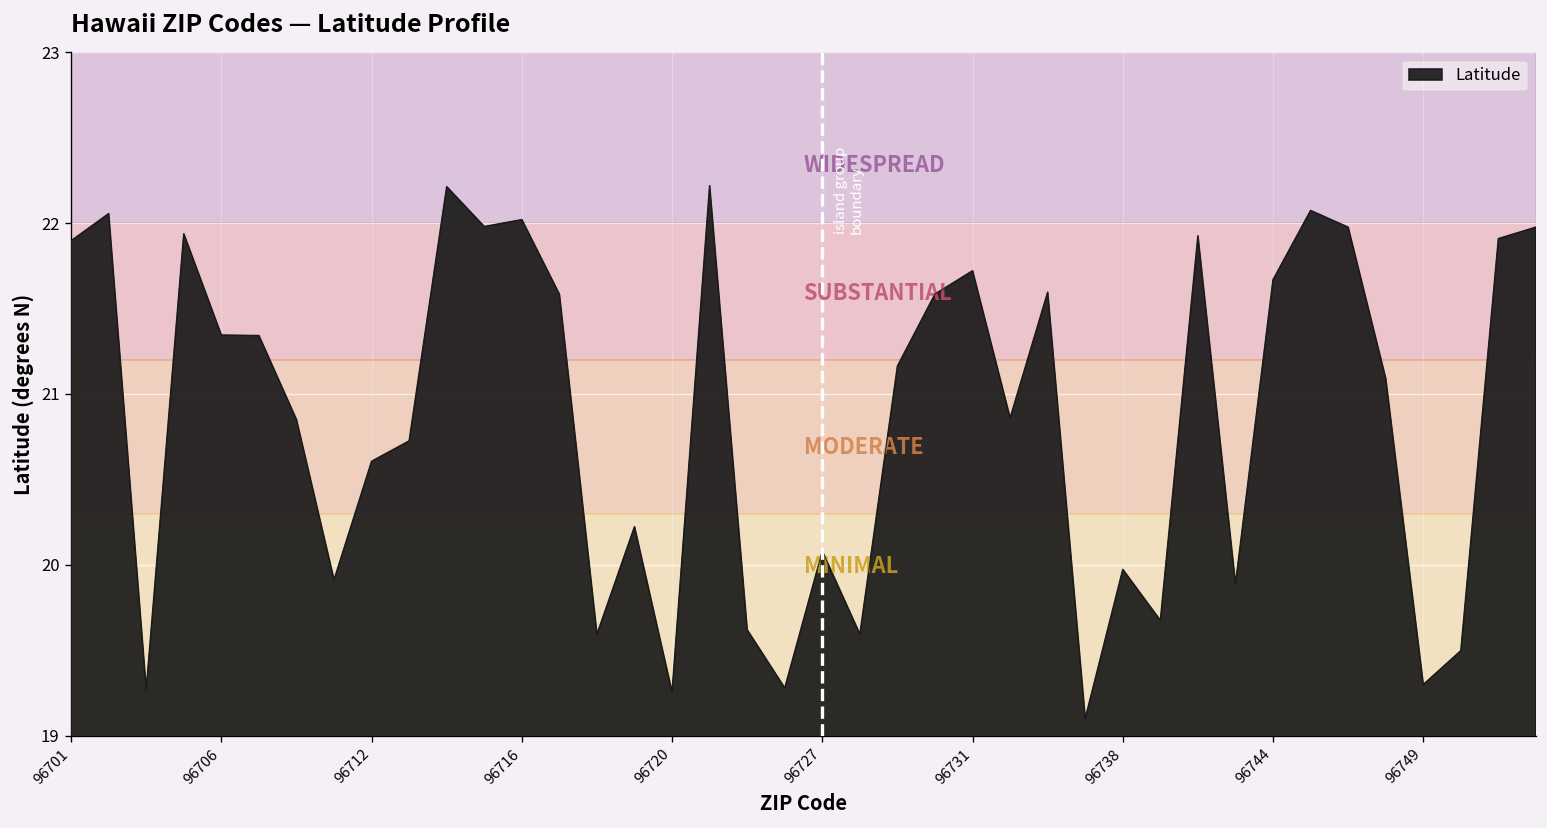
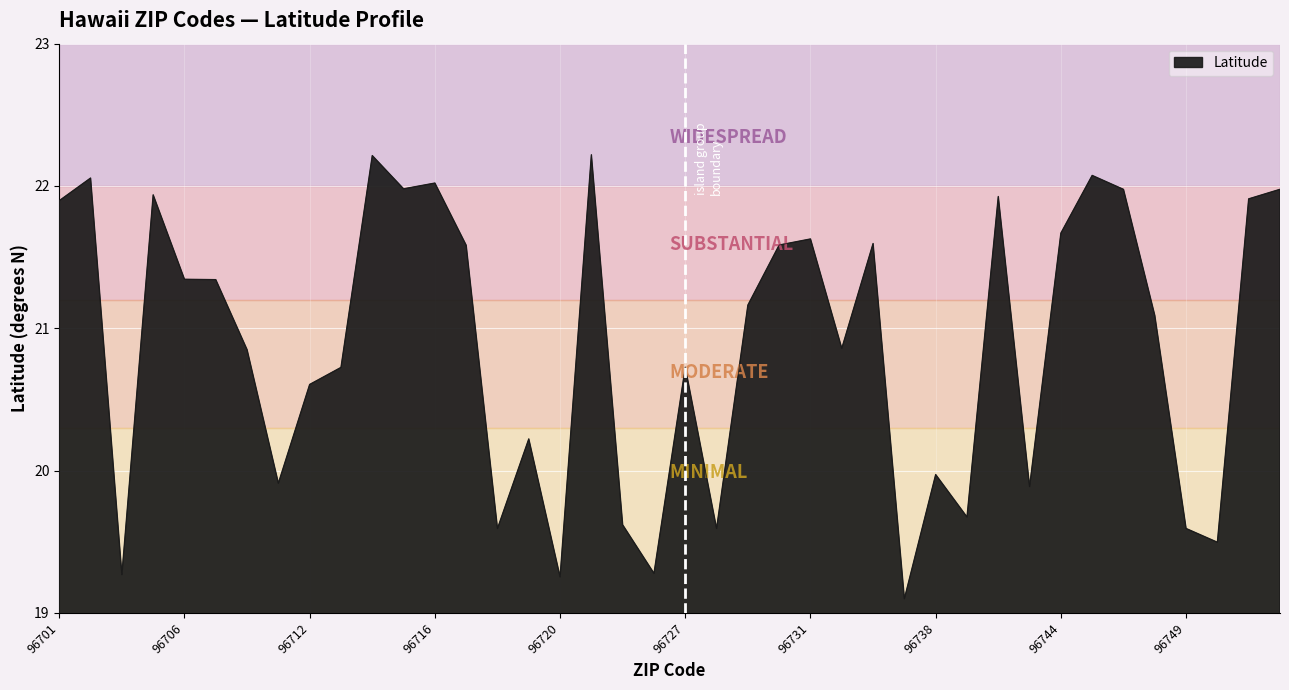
96727: 20.08 -> 20.73
96731: 21.72 -> 21.63
96749: 19.30 -> 19.59
